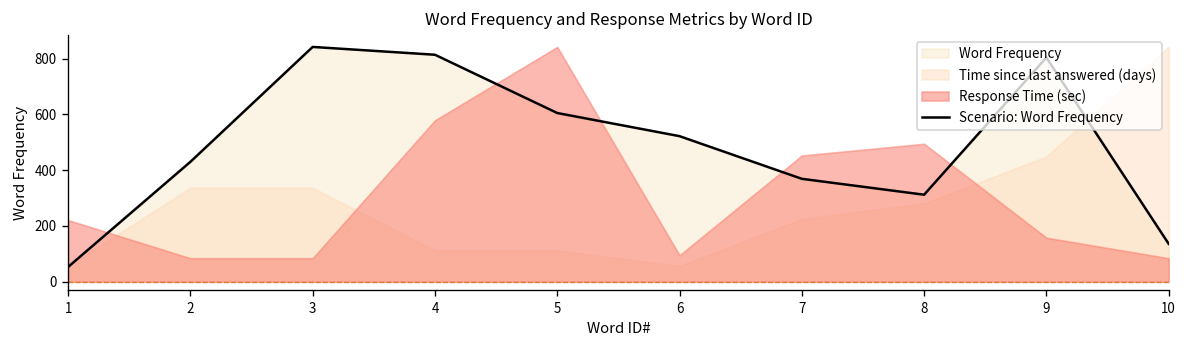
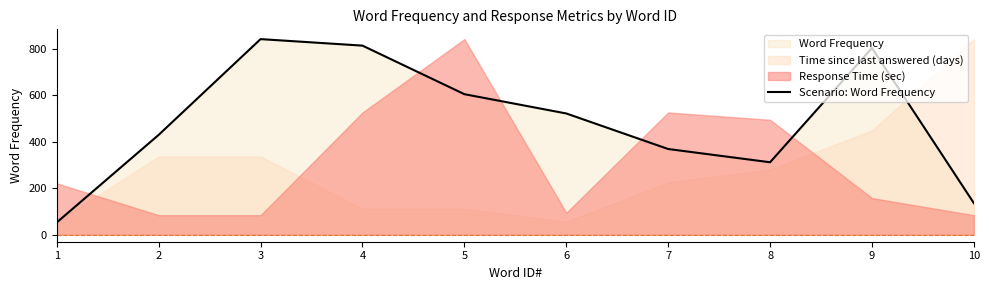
Response Time (sec), 4: 580 -> 530
Response Time (sec), 7: 450 -> 530
